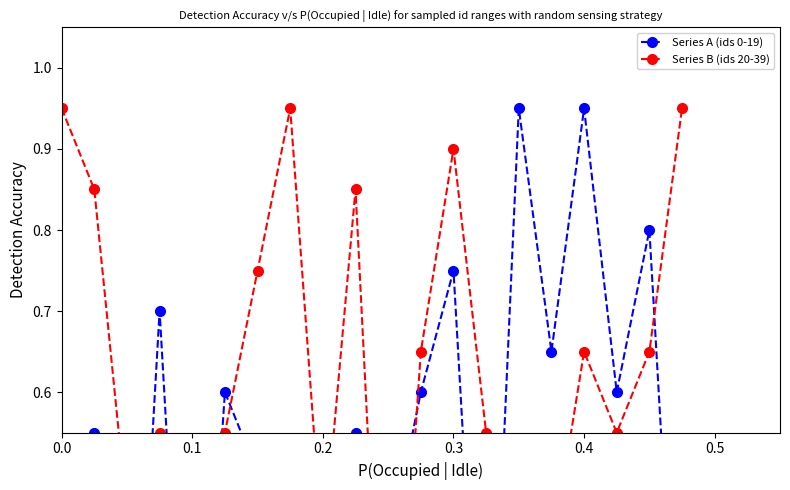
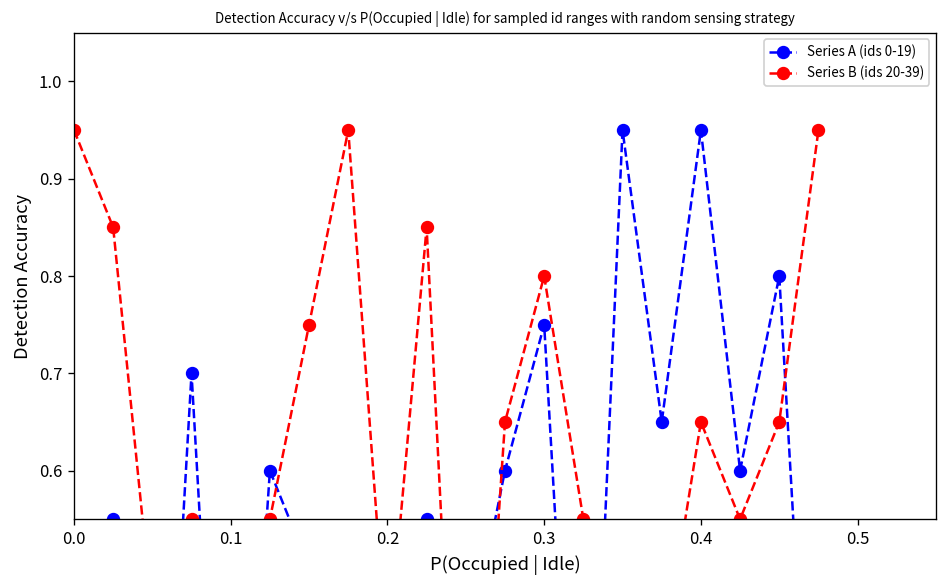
Series B (ids 20-39), 0.3: 0.90 -> 0.80
